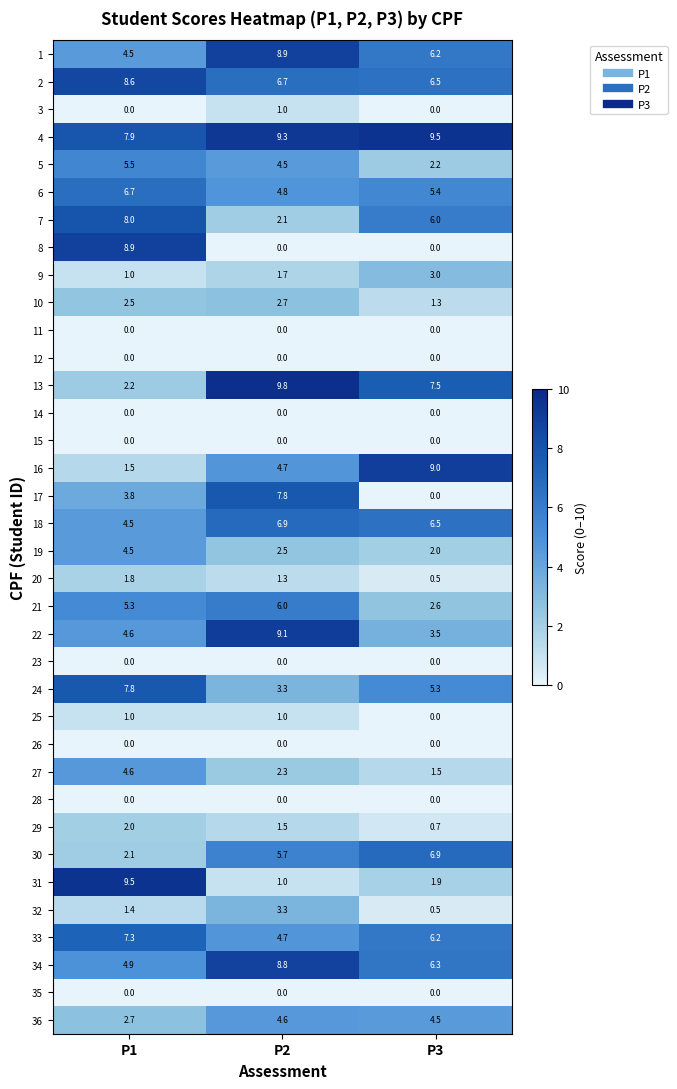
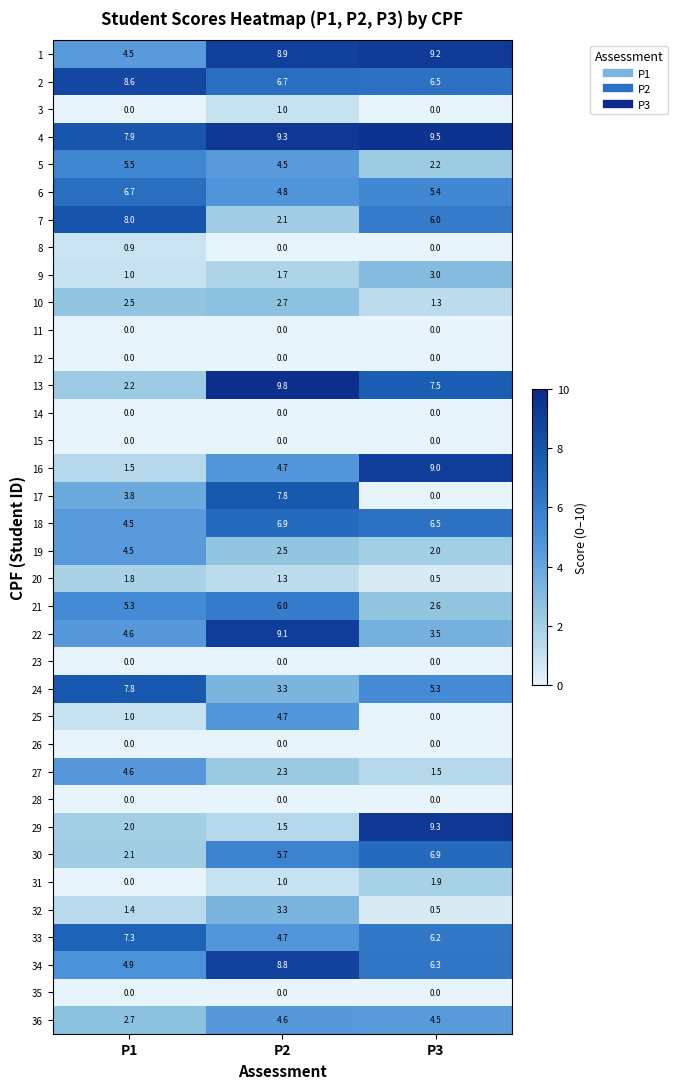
1, P3: 6.2 -> 9.2
8, P1: 8.9 -> 0.9
25, P2: 1.0 -> 4.7
29, P3: 0.7 -> 9.3
31, P1: 9.5 -> 0.0
